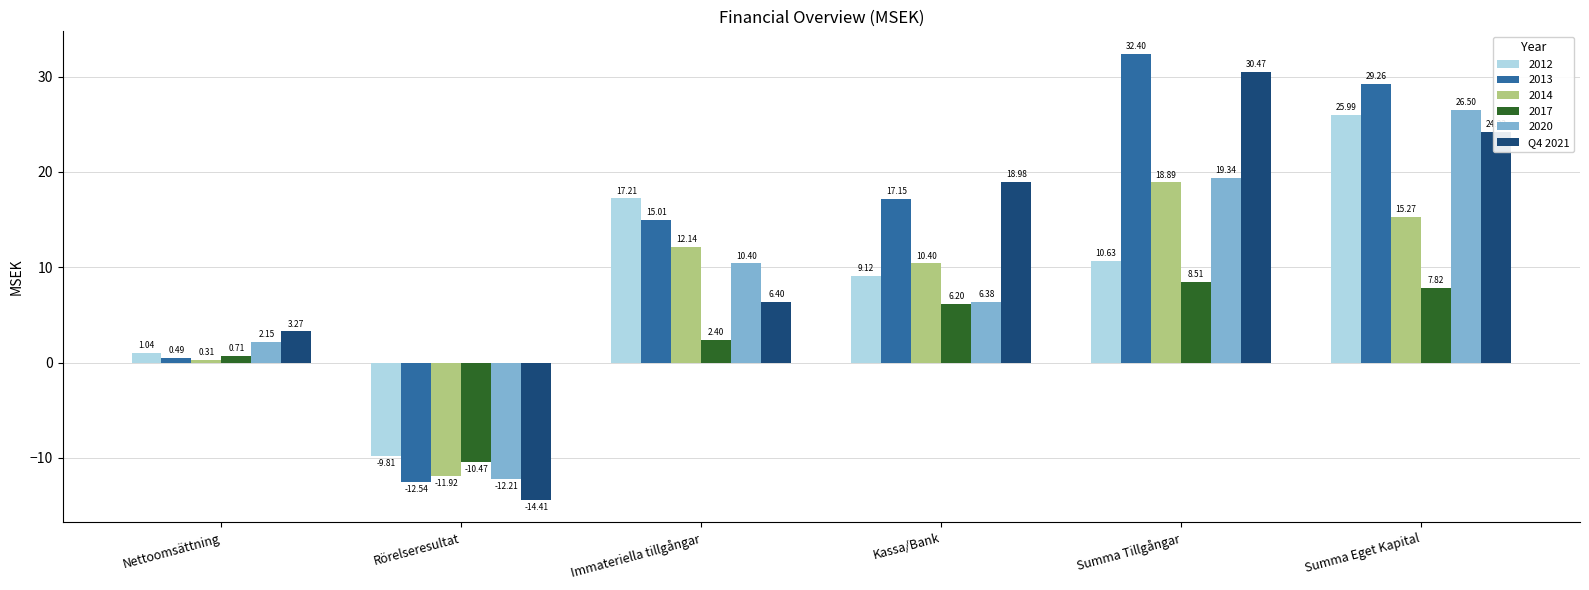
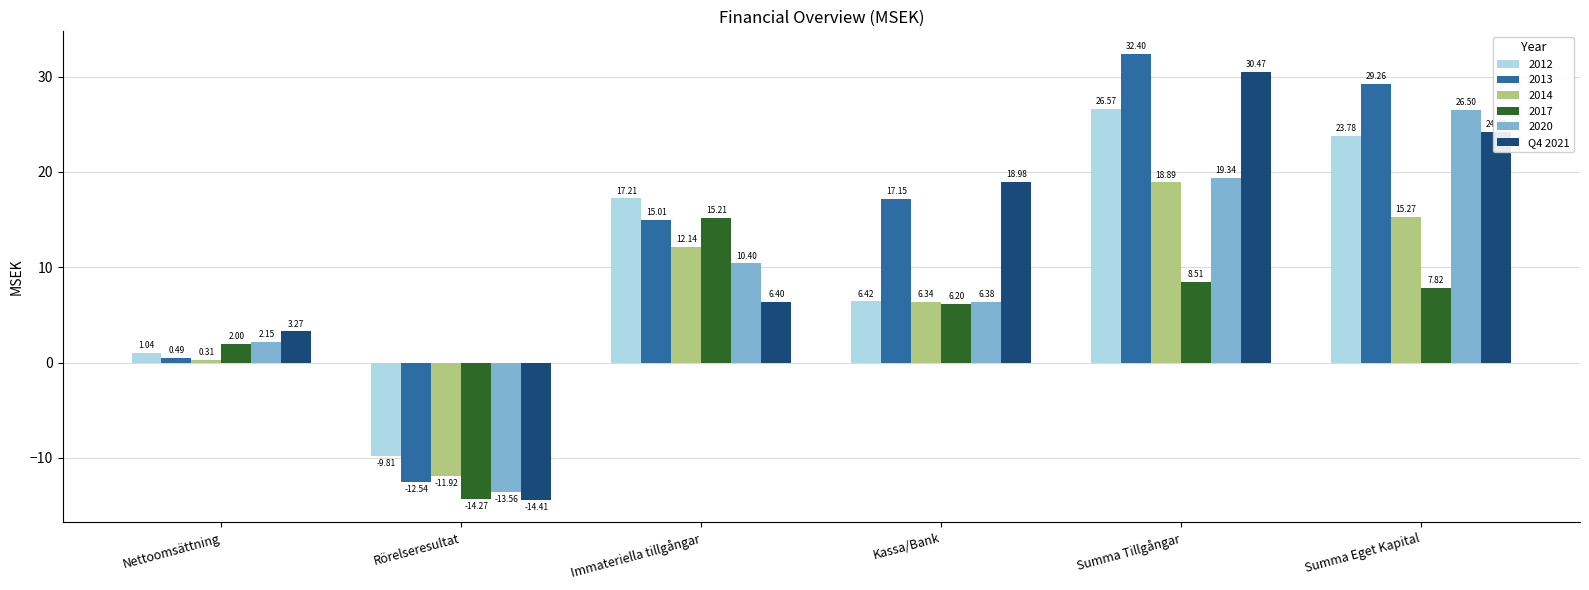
2017, Nettoomsättning: 0.71 -> 2.00
2017, Rörelseresultat: -10.47 -> -14.27
2020, Rörelseresultat: -12.21 -> -13.56
2017, Immateriella tillgångar: 2.40 -> 15.21
2012, Kassa/Bank: 9.12 -> 6.42
2014, Kassa/Bank: 10.40 -> 6.34
2012, Summa Tillgångar: 10.63 -> 26.57
2012, Summa Eget Kapital: 25.99 -> 23.78
